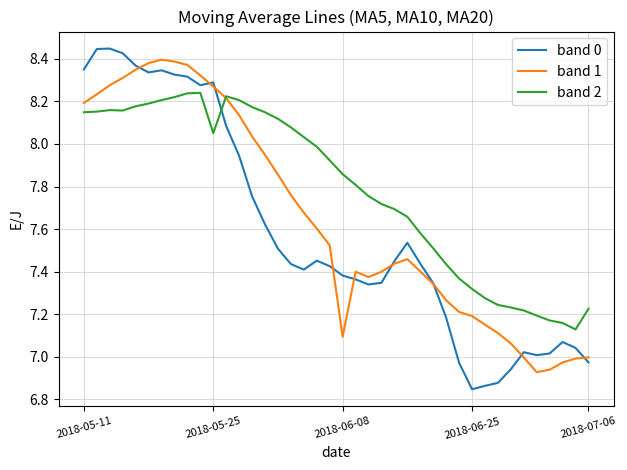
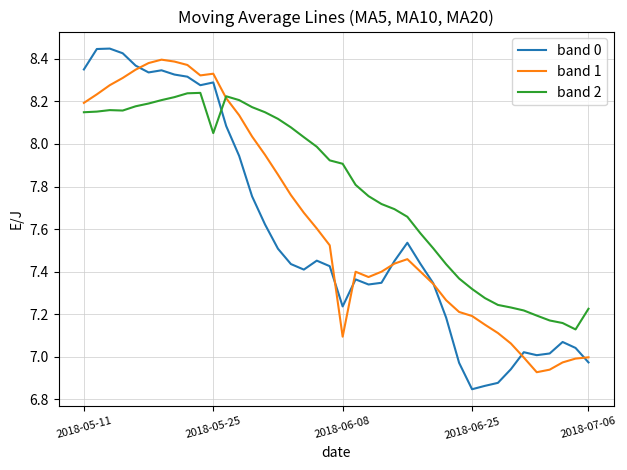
band 1, 2018-05-25: 8.27 -> 8.33
band 0, 2018-06-08: 7.38 -> 7.24
band 2, 2018-06-08: 7.86 -> 7.91
